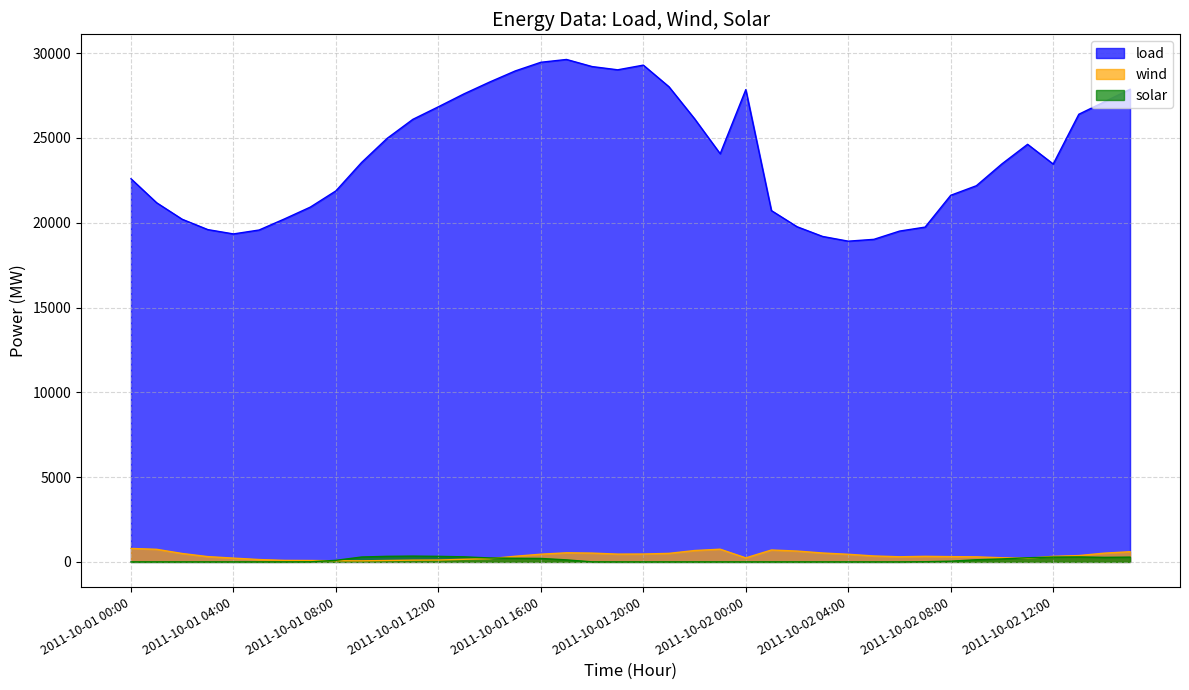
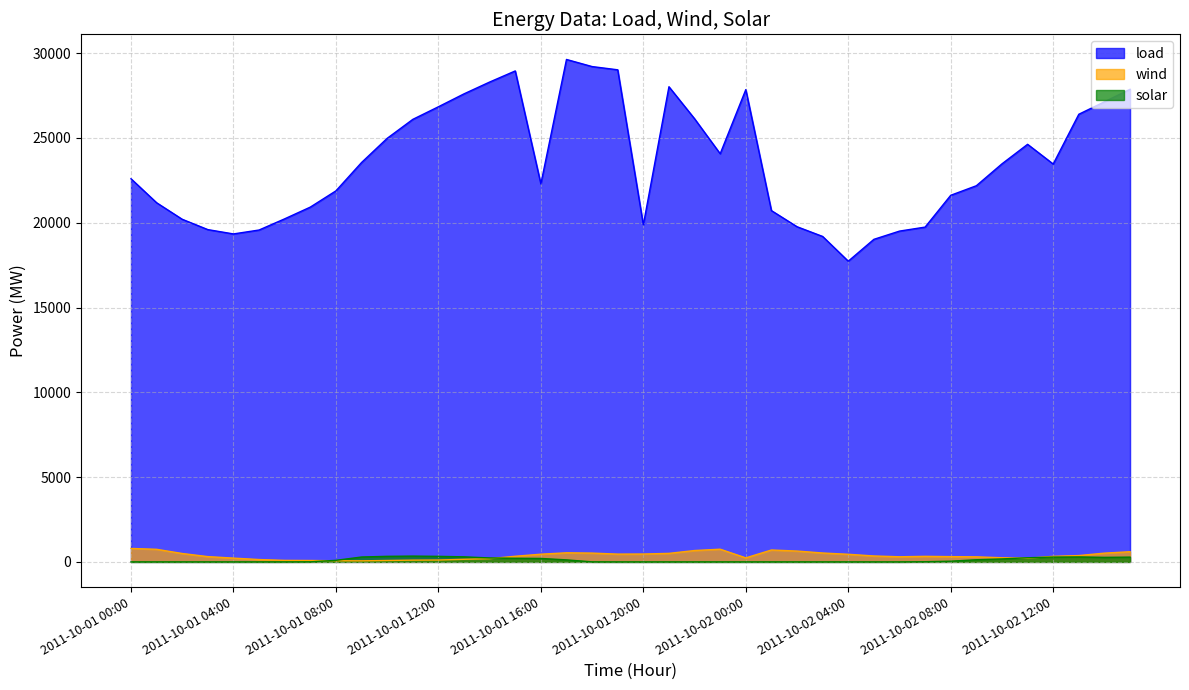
load, 2011-10-01 16:00: 29500 -> 22300
load, 2011-10-01 20:00: 29300 -> 19900
load, 2011-10-02 04:00: 18900 -> 17700
